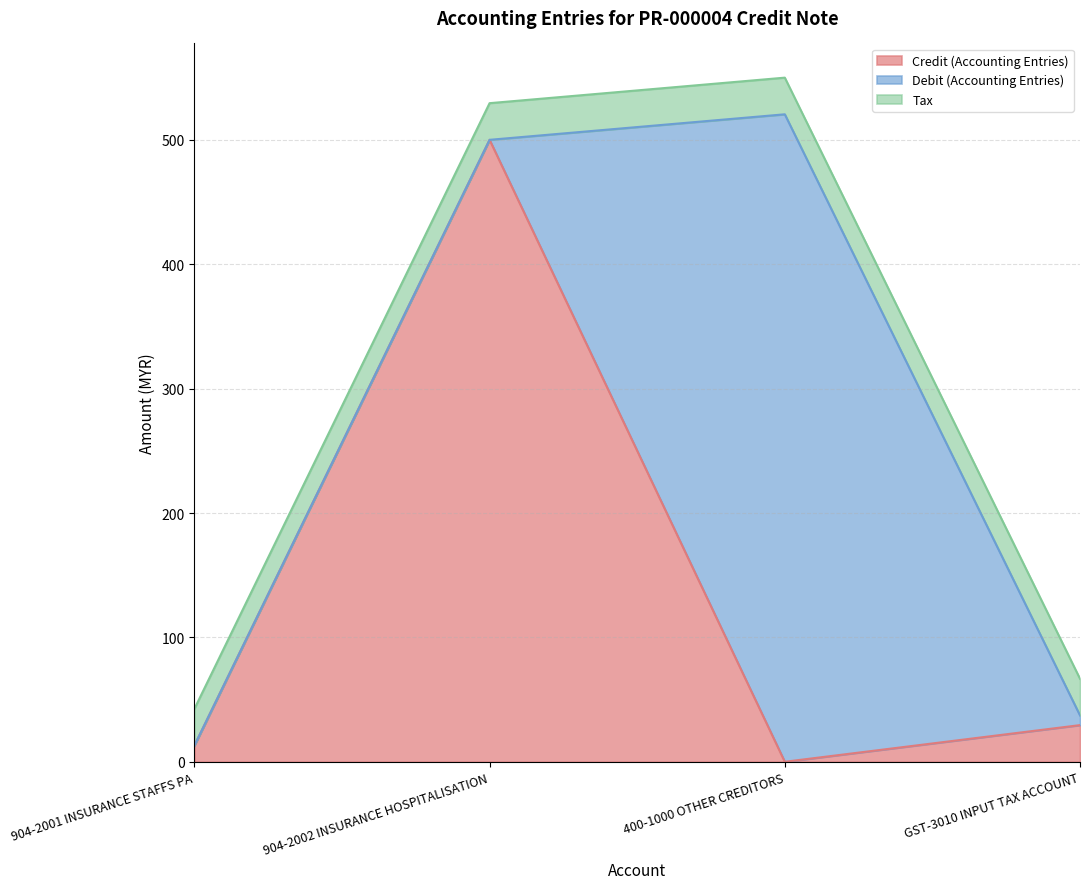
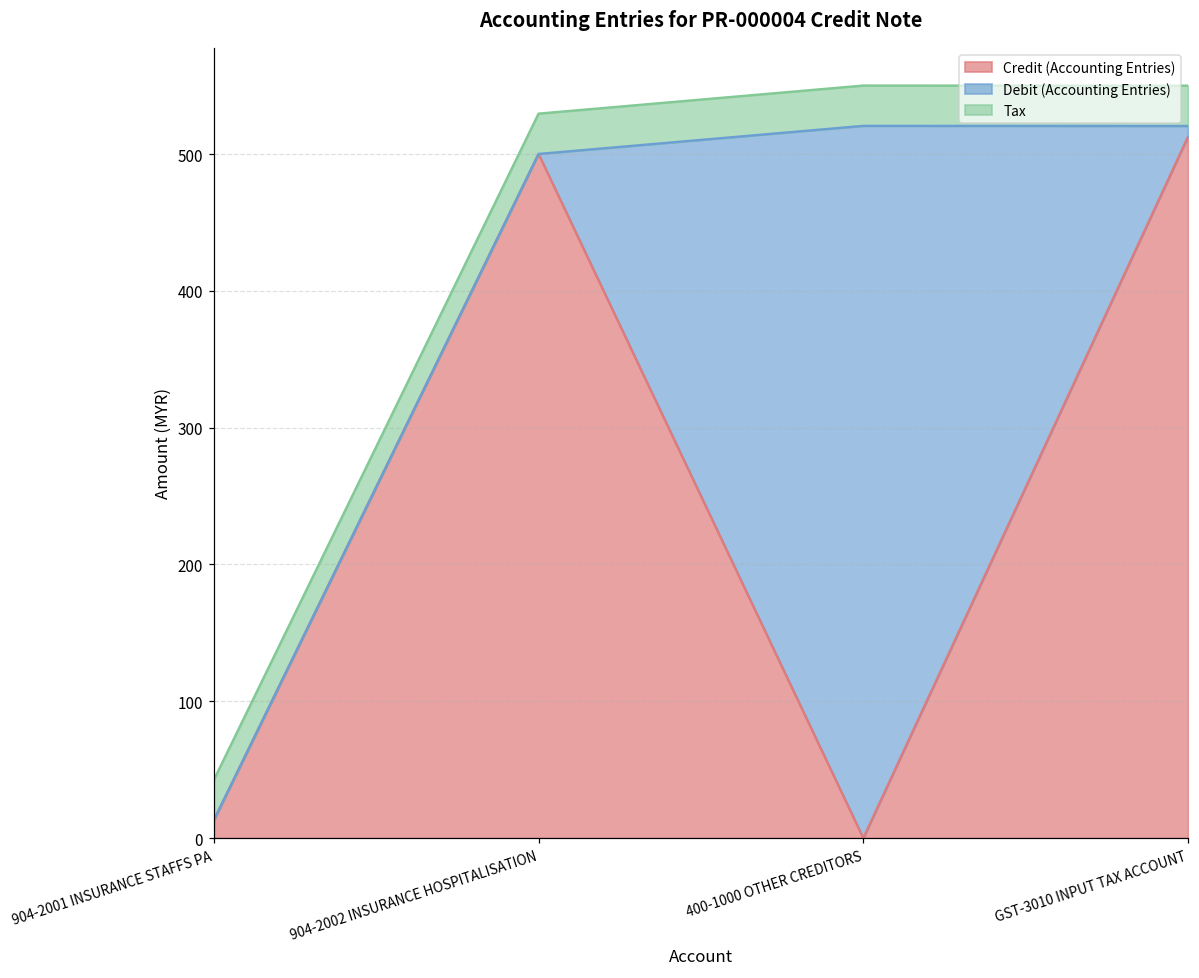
Credit (Accounting Entries), GST-3010 INPUT TAX ACCOUNT: 29 -> 513
